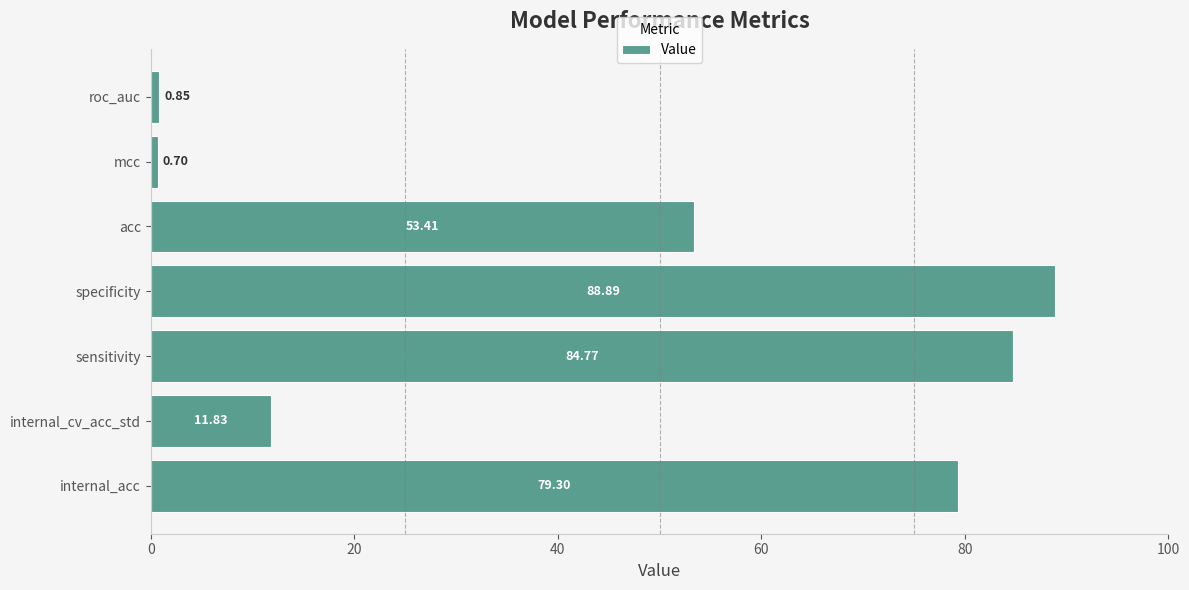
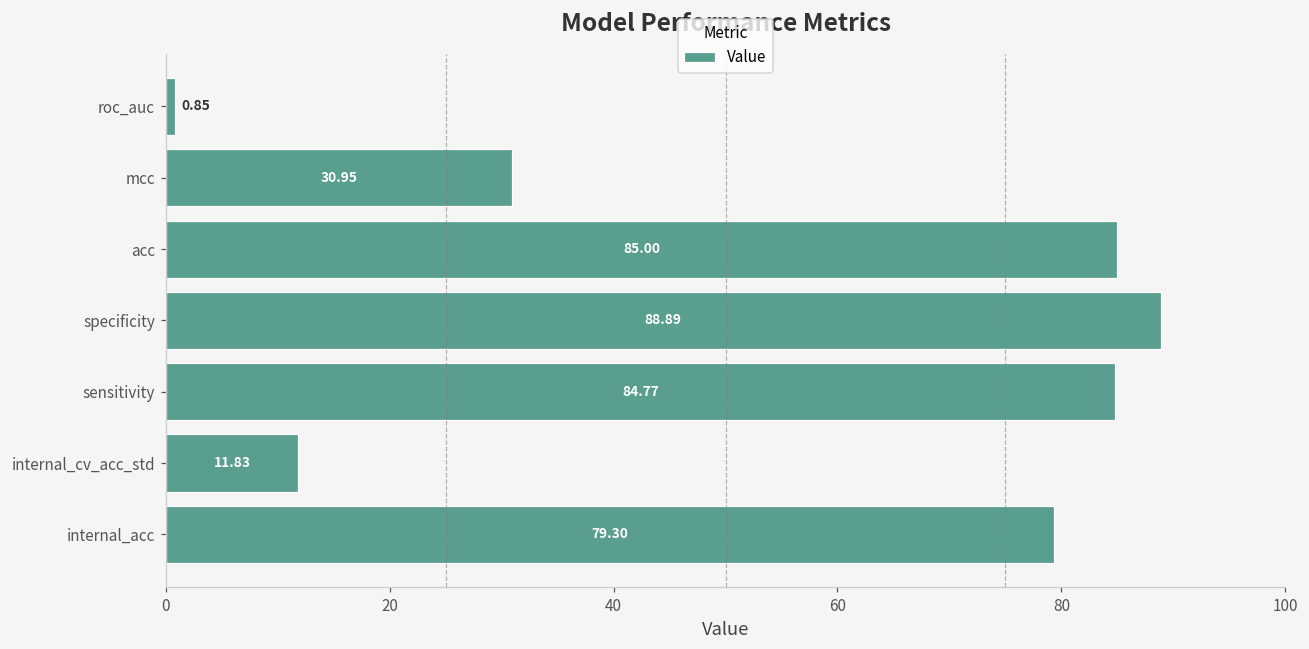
mcc: 0.70 -> 30.95
acc: 53.41 -> 85.00
